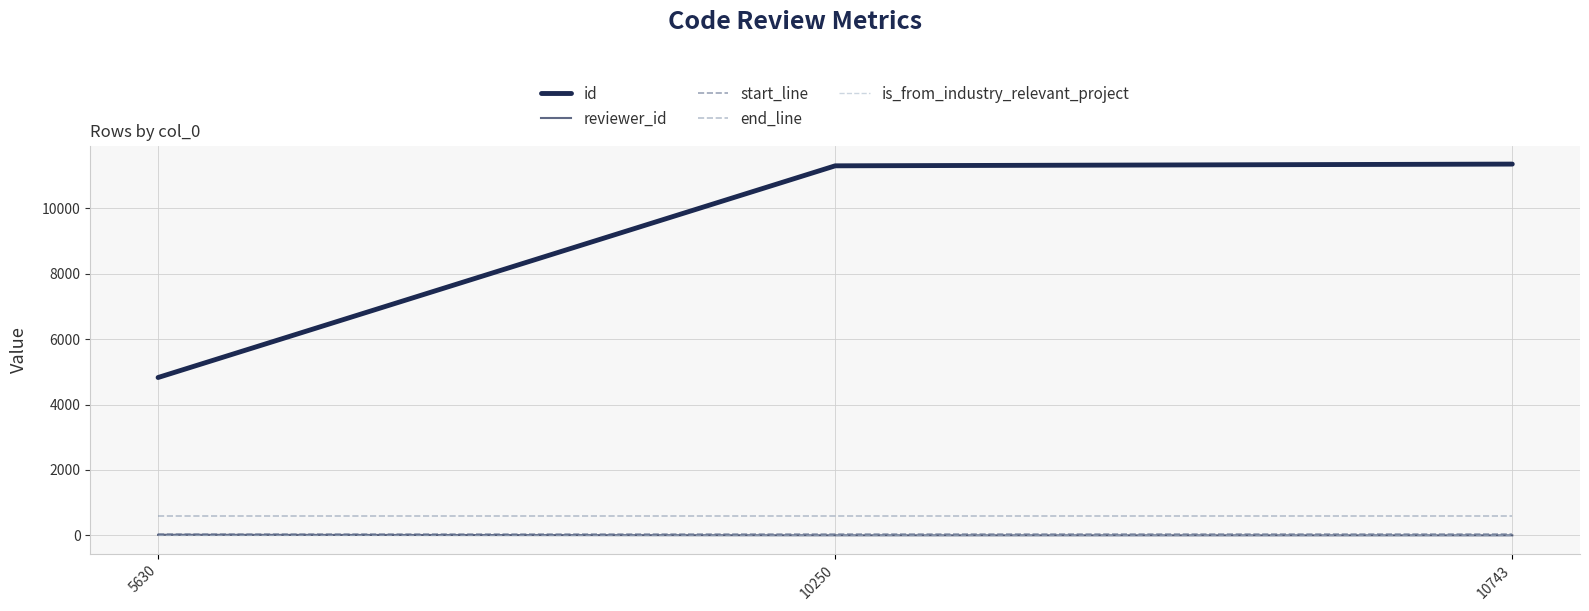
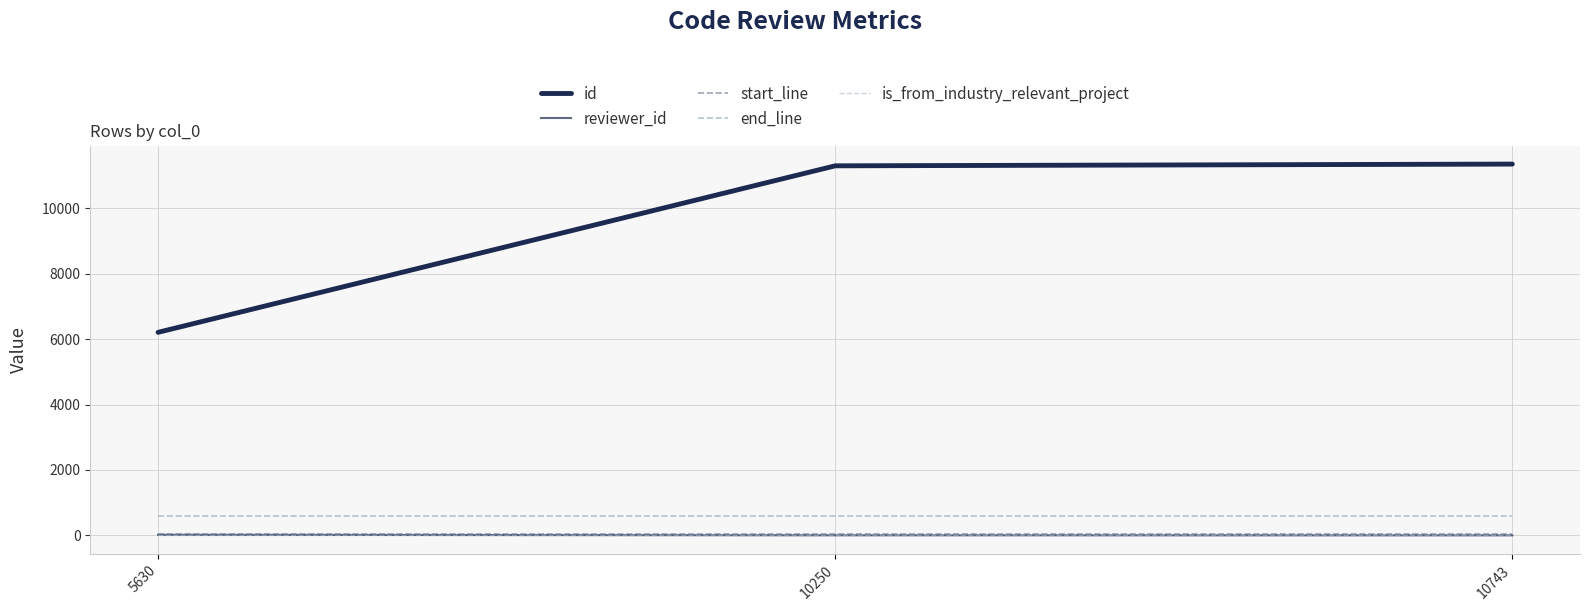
id, 5630: 4800 -> 6200
